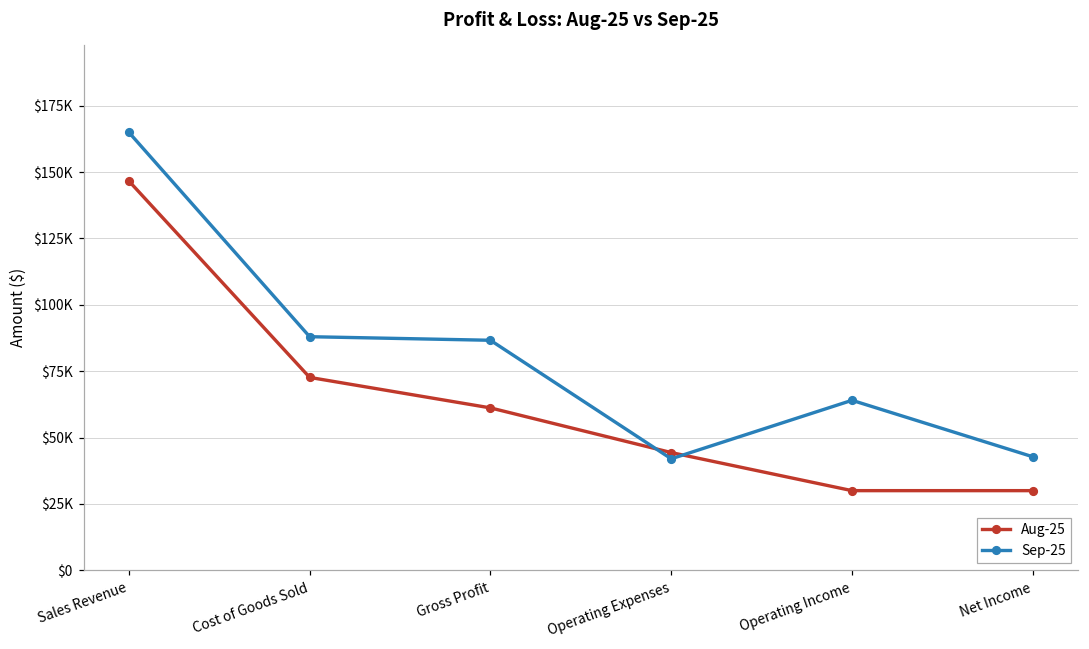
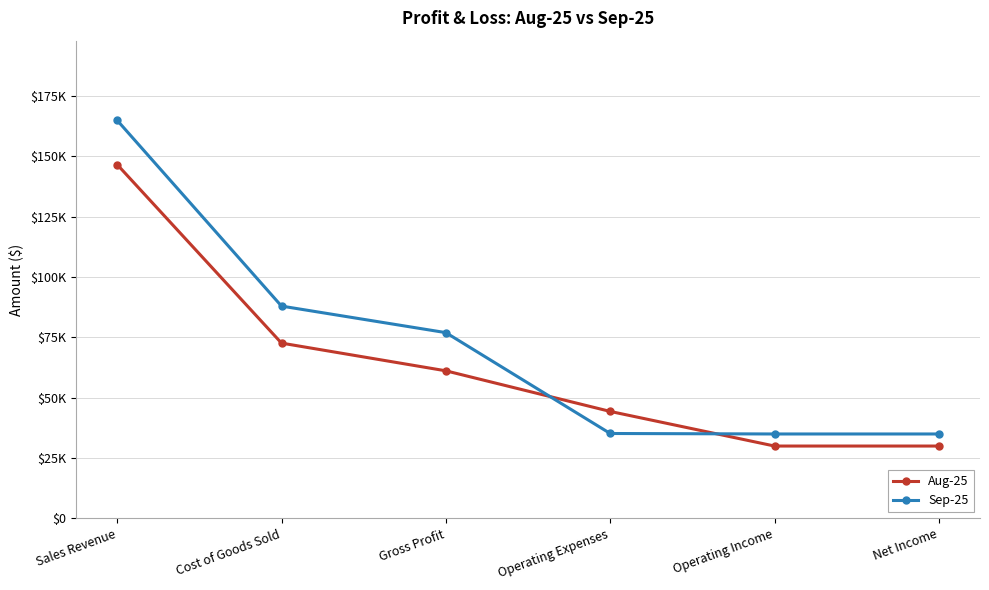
Sep-25, Gross Profit: $87000 -> $77000
Sep-25, Operating Expenses: $42000 -> $35000
Sep-25, Operating Income: $64000 -> $35000
Sep-25, Net Income: $43000 -> $35000
